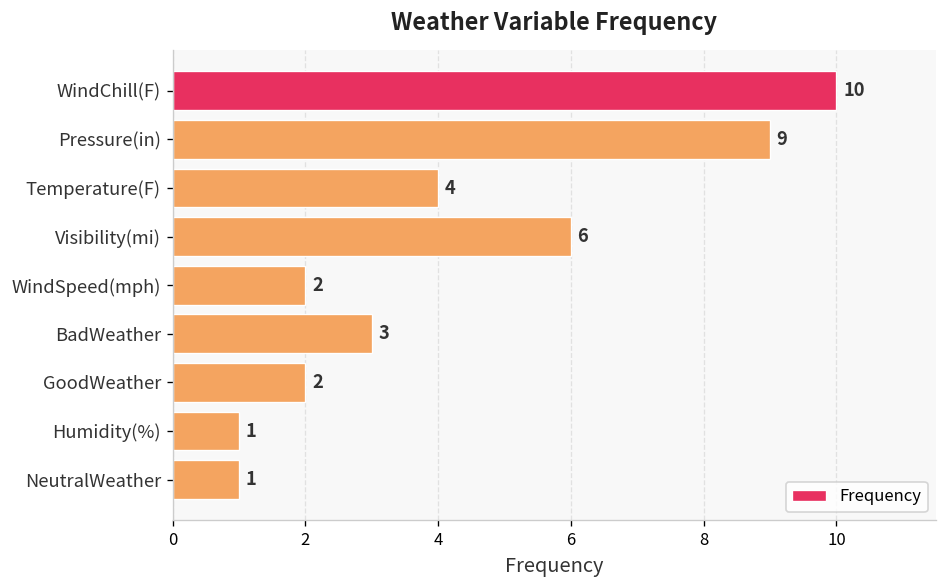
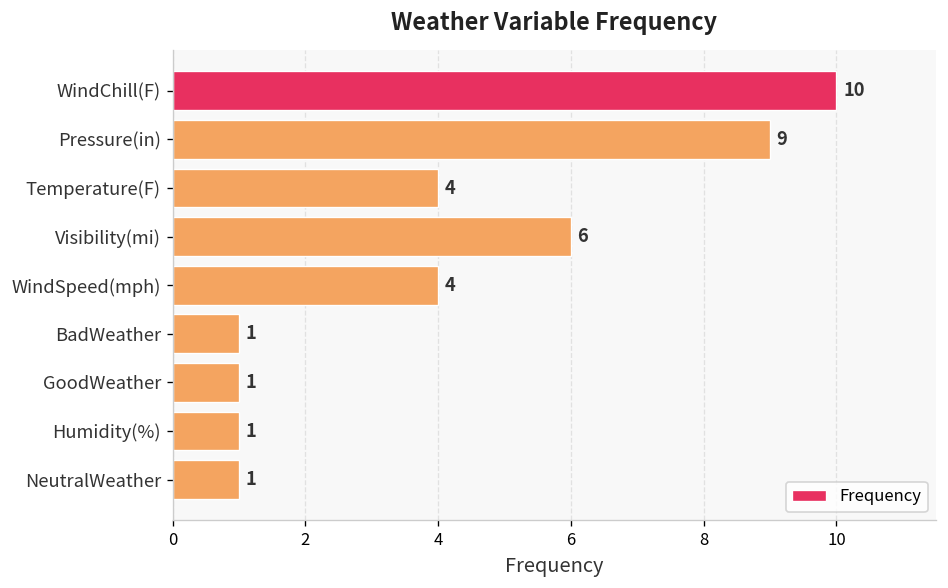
WindSpeed(mph): 2 -> 4
BadWeather: 3 -> 1
GoodWeather: 2 -> 1
